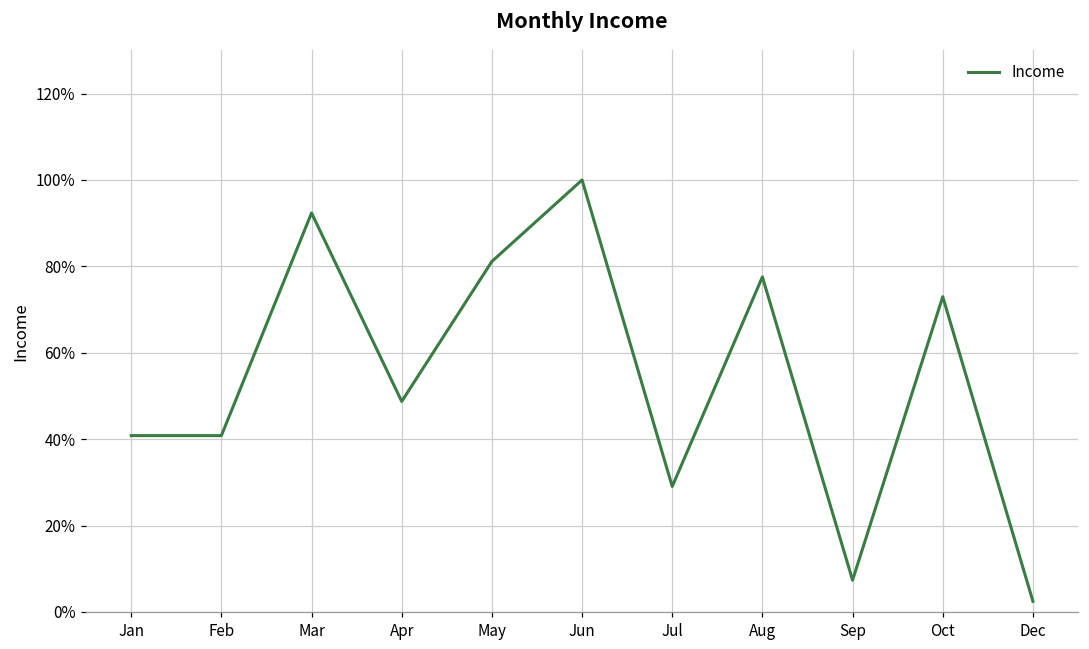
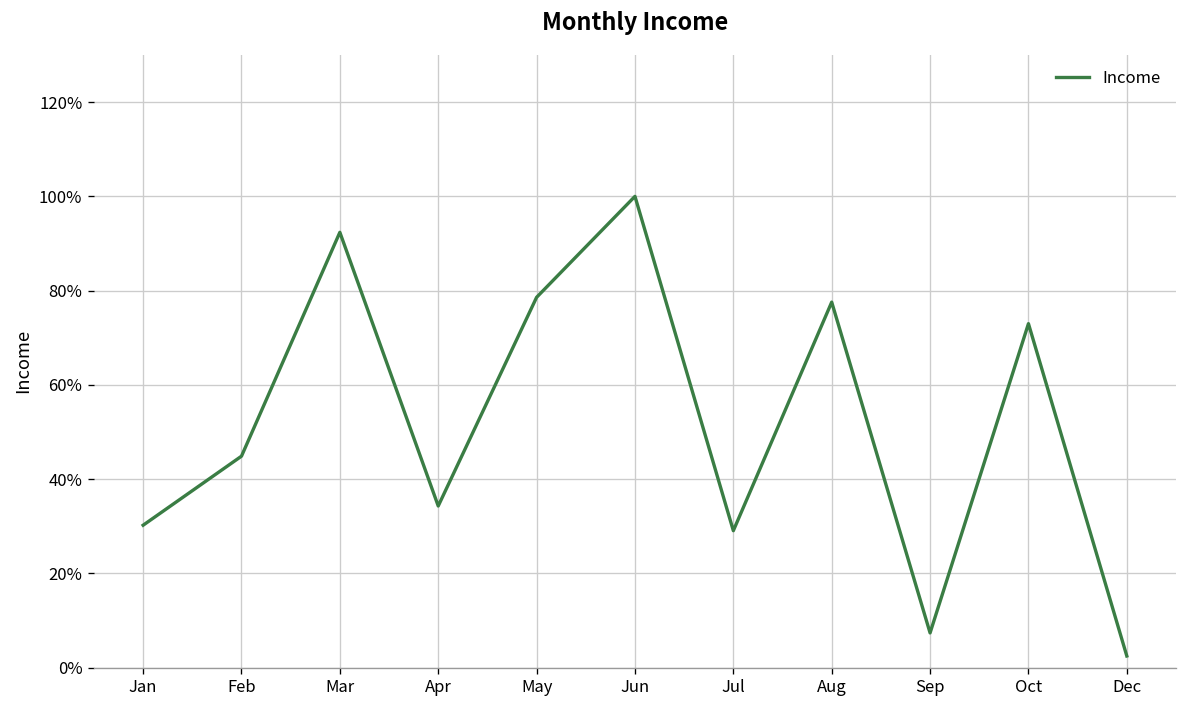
Jan: 41% -> 30%
Feb: 41% -> 45%
Apr: 49% -> 34%
May: 81% -> 79%
